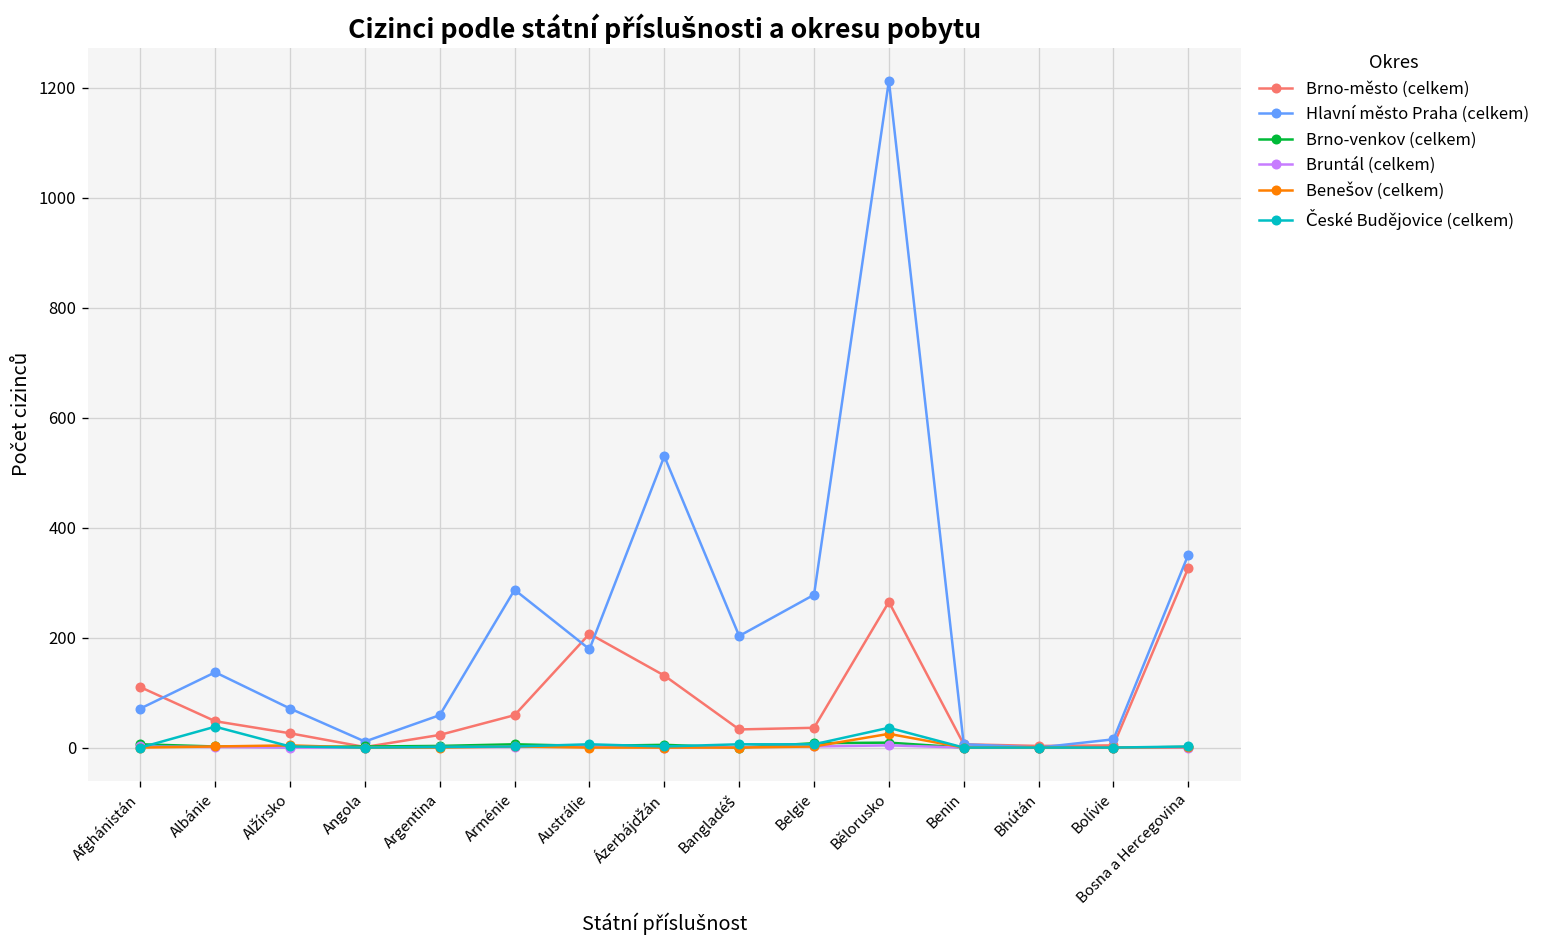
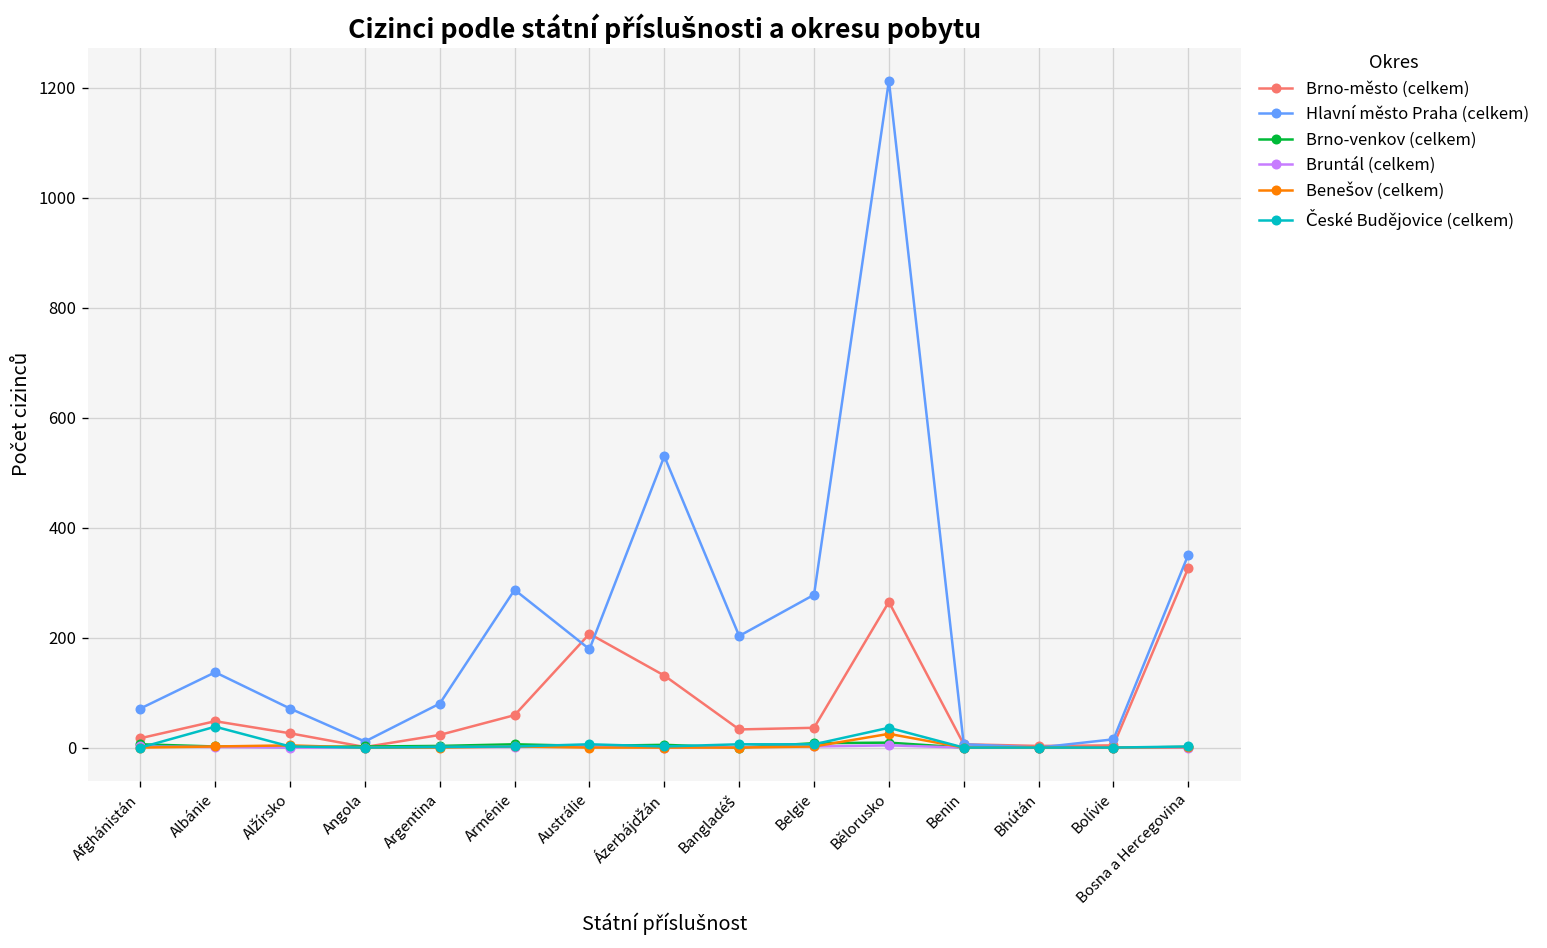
Brno-město (celkem), Afghánistán: 110 -> 20
Hlavní město Praha (celkem), Argentina: 60 -> 80
